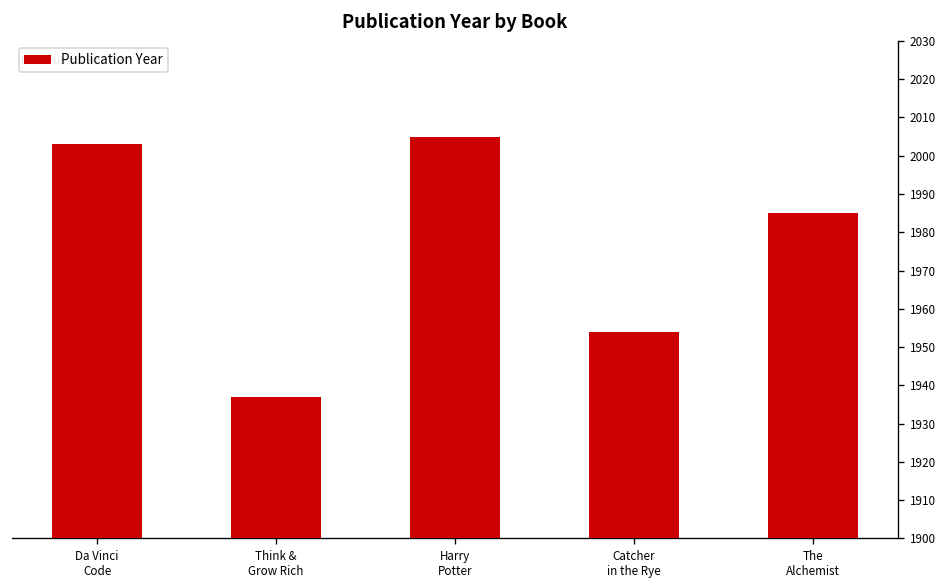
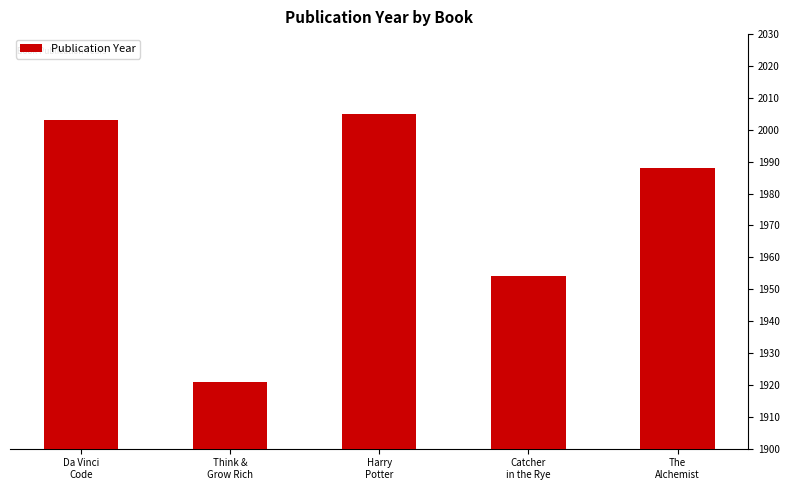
Think & Grow Rich: 1937 -> 1921
The Alchemist: 1985 -> 1988
